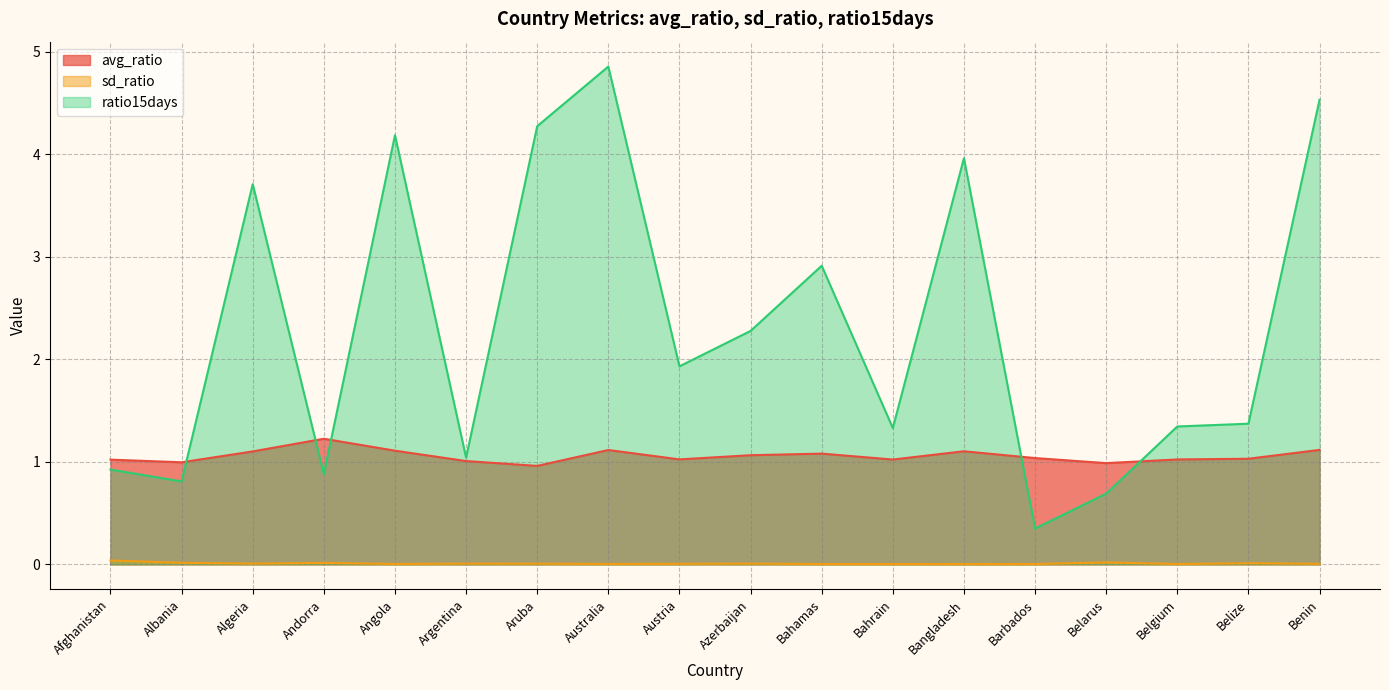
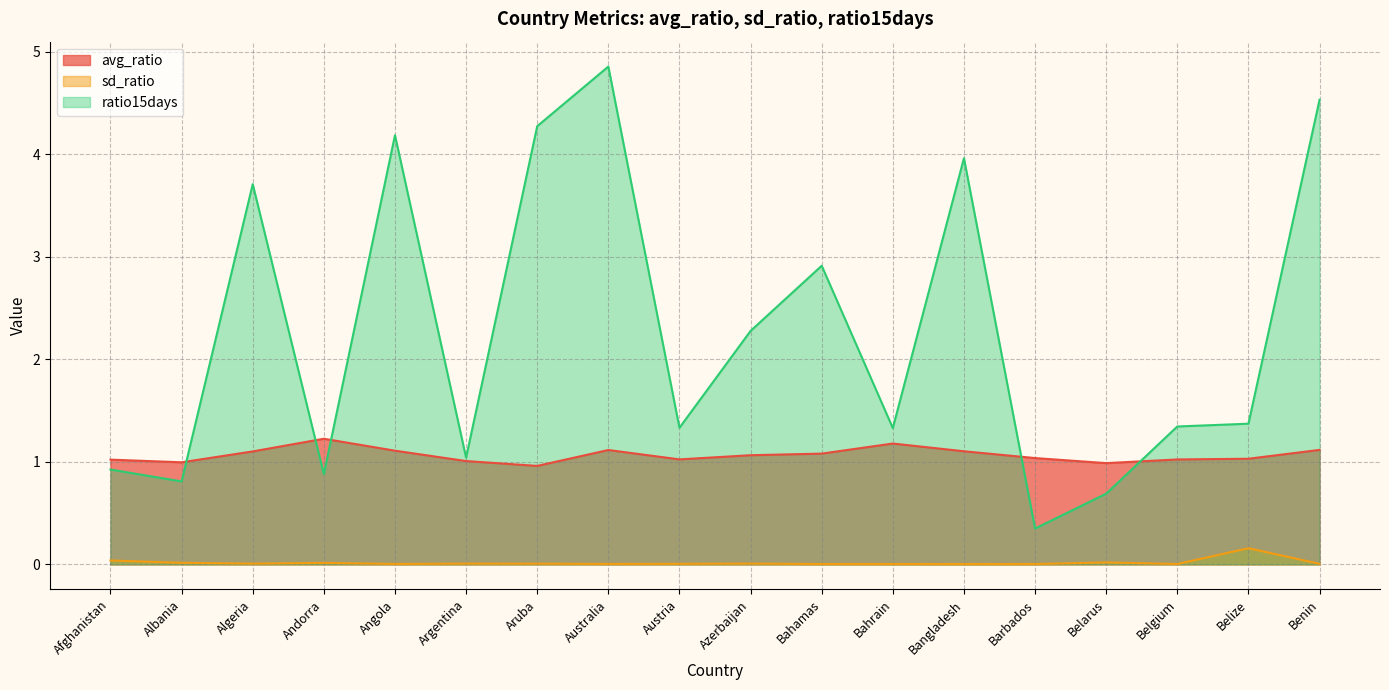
ratio15days, Austria: 1.93 -> 1.33
avg_ratio, Bahrain: 1.02 -> 1.18
sd_ratio, Belize: 0.01 -> 0.16
